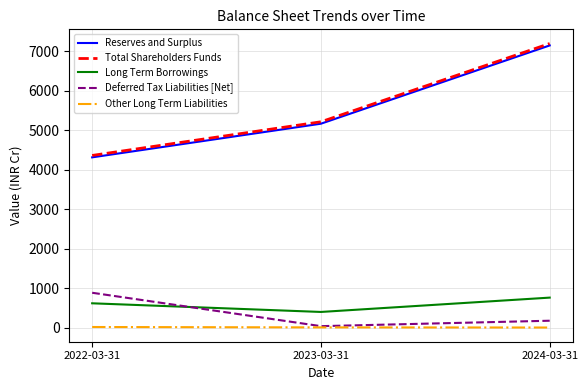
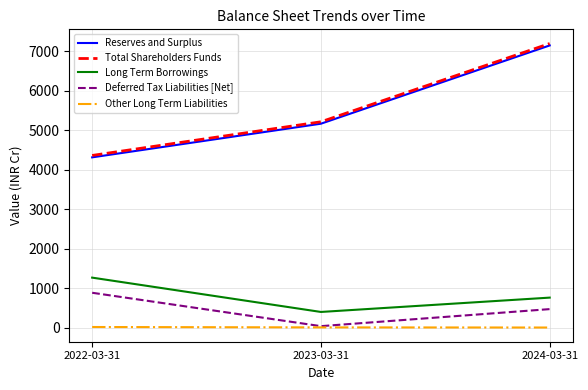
Long Term Borrowings, 2022-03-31: 600 -> 1300
Deferred Tax Liabilities [Net], 2024-03-31: 200 -> 500
